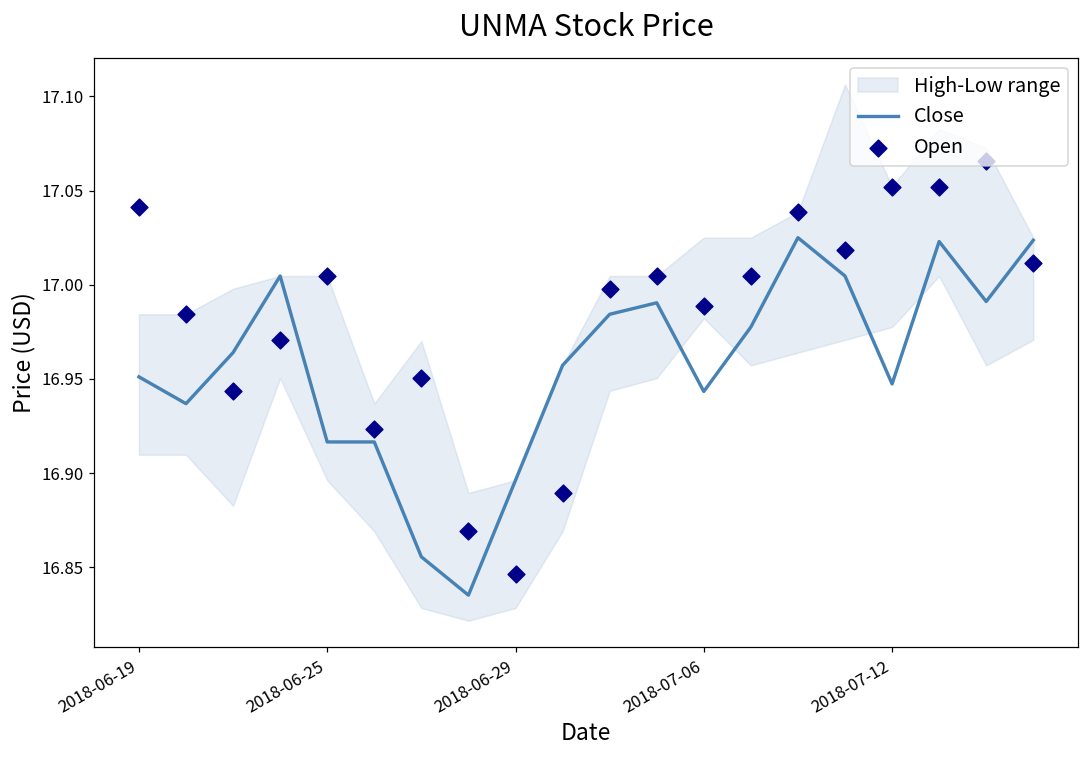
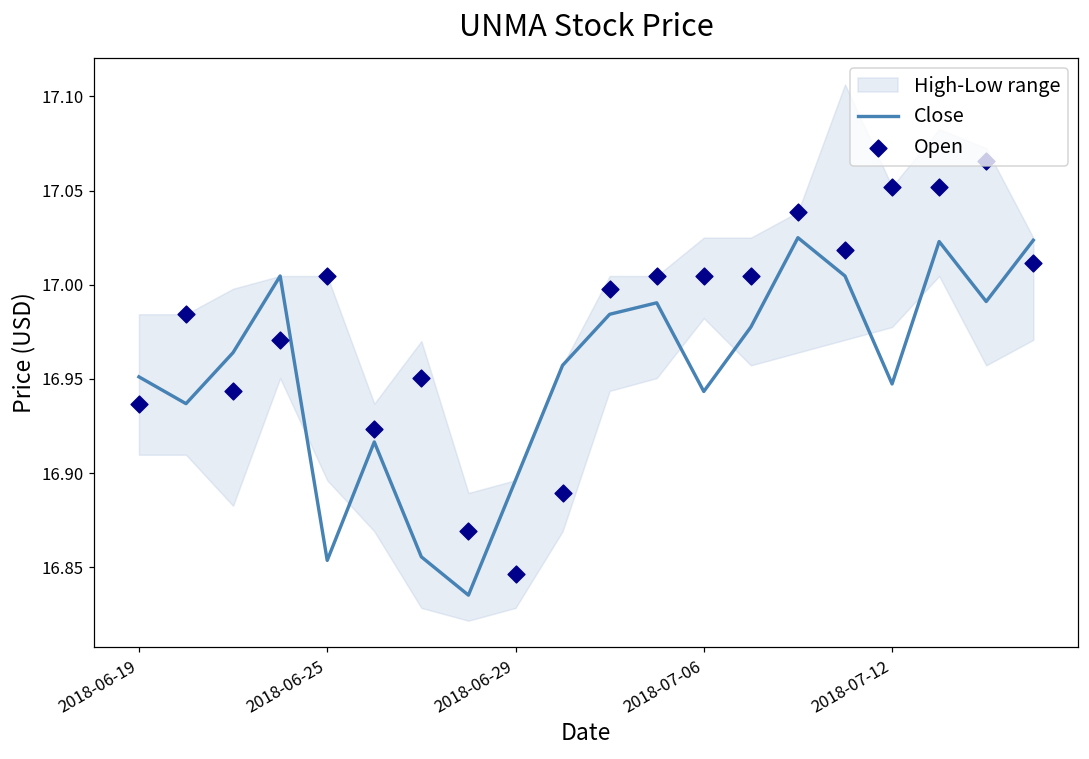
Open, 2018-06-19: 17.041 -> 16.937
Close, 2018-06-25: 16.917 -> 16.854
Open, 2018-07-06: 16.989 -> 17.005
